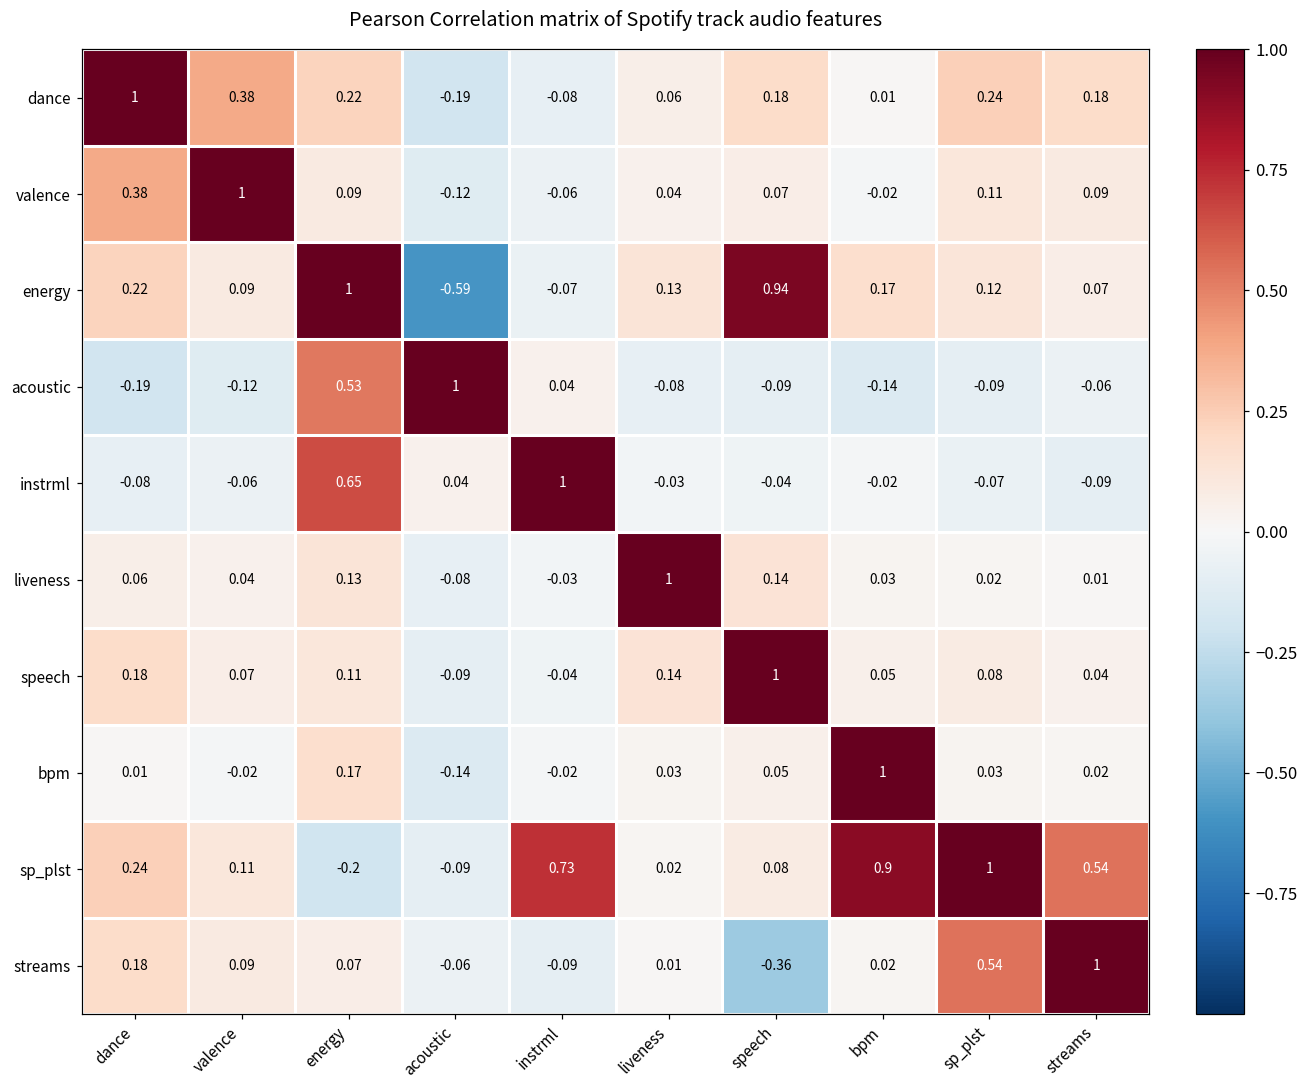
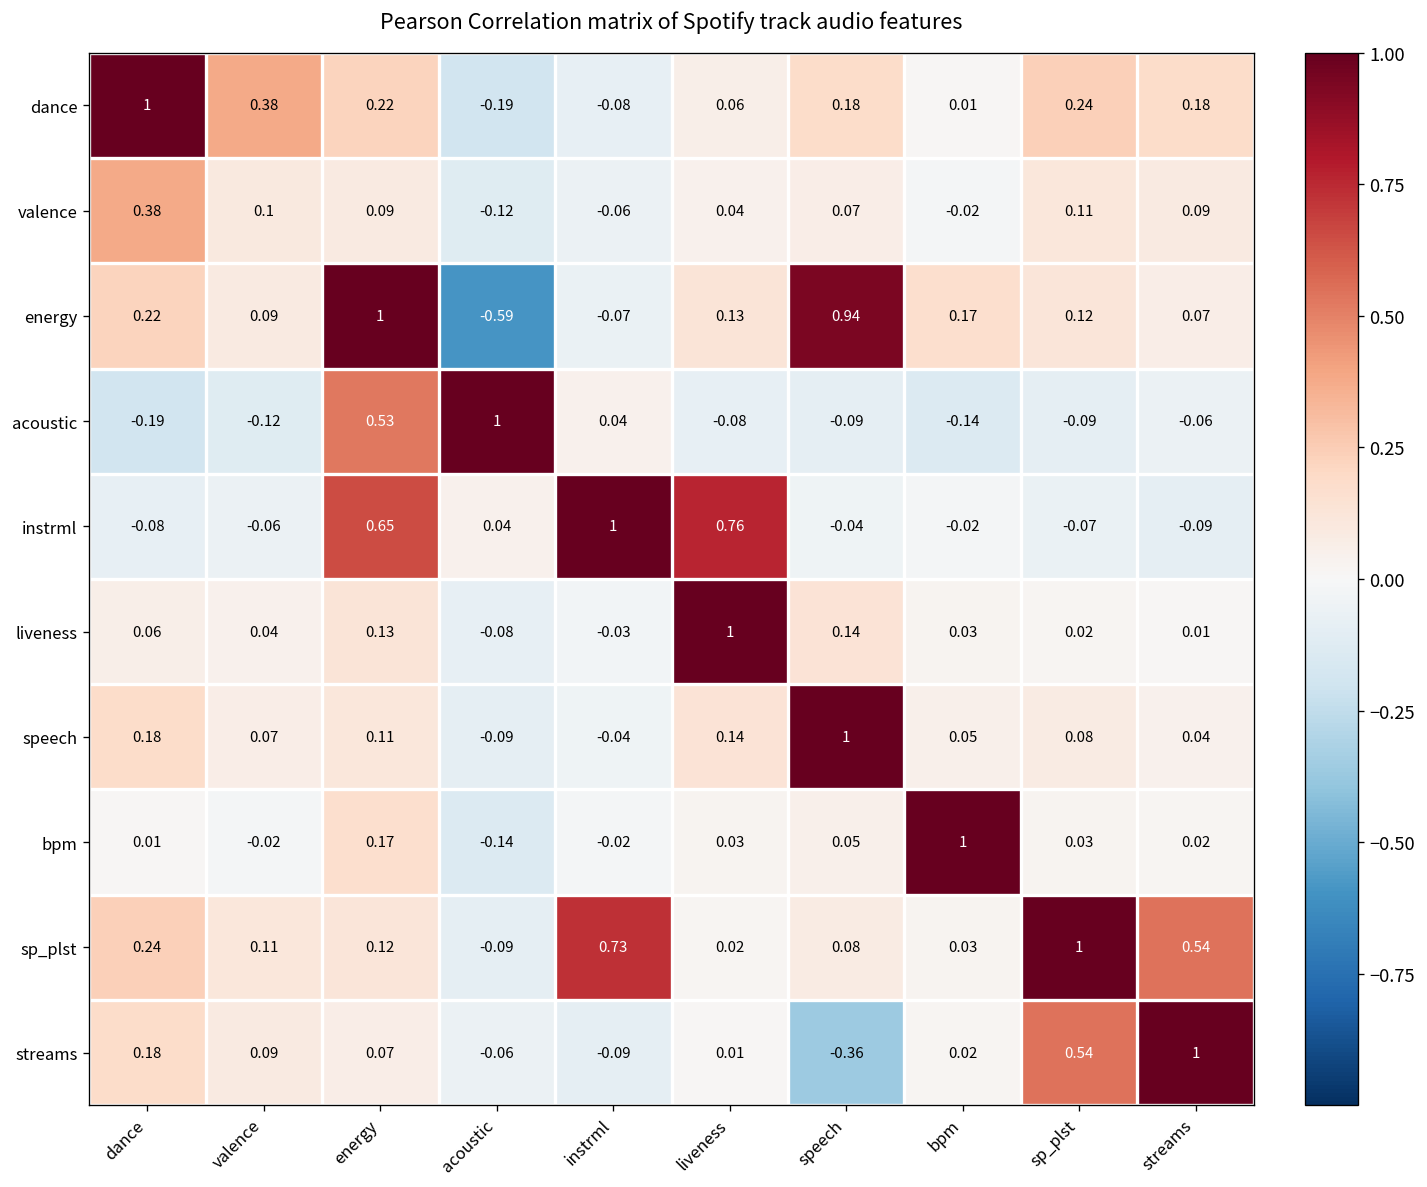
valence, valence: 1 -> 0.1
instrml, liveness: -0.03 -> 0.76
sp_plst, energy: -0.2 -> 0.12
sp_plst, bpm: 0.9 -> 0.03
